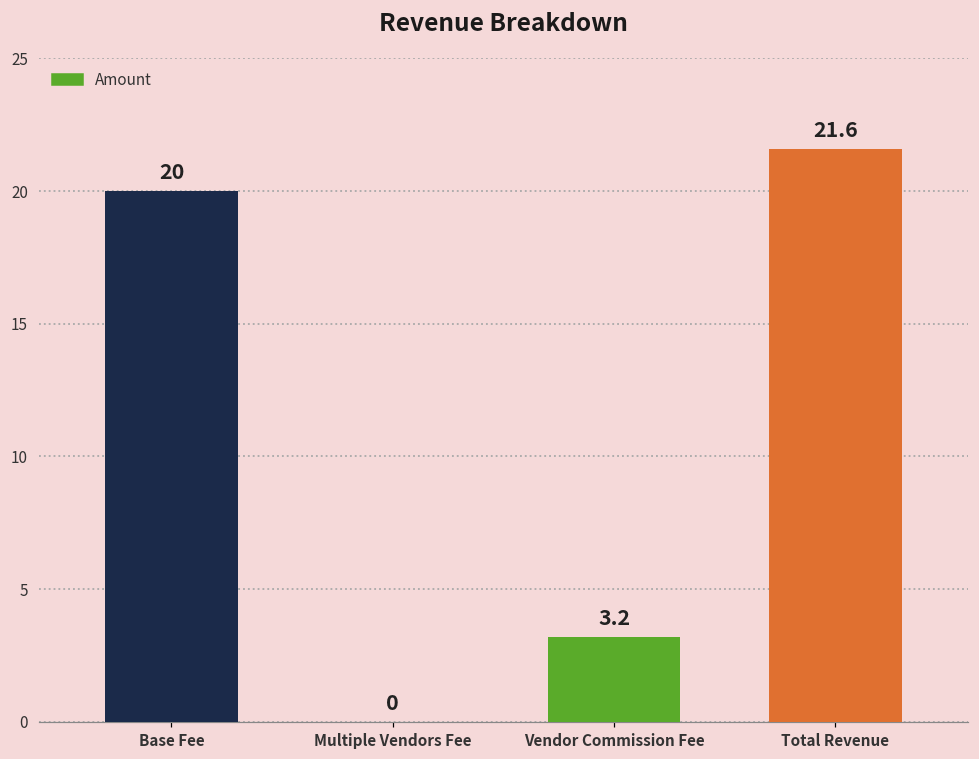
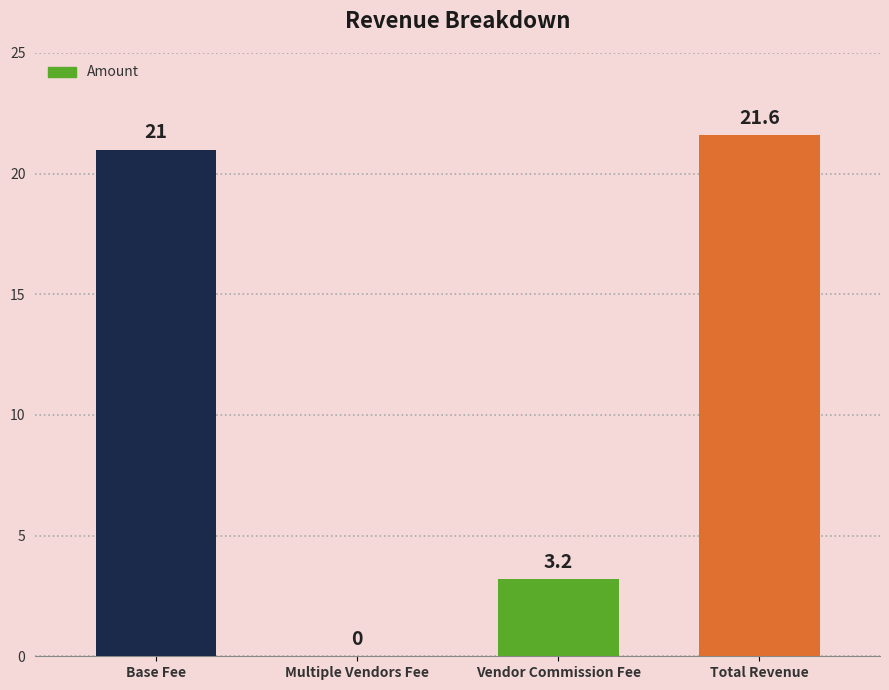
Base Fee: 20 -> 21
